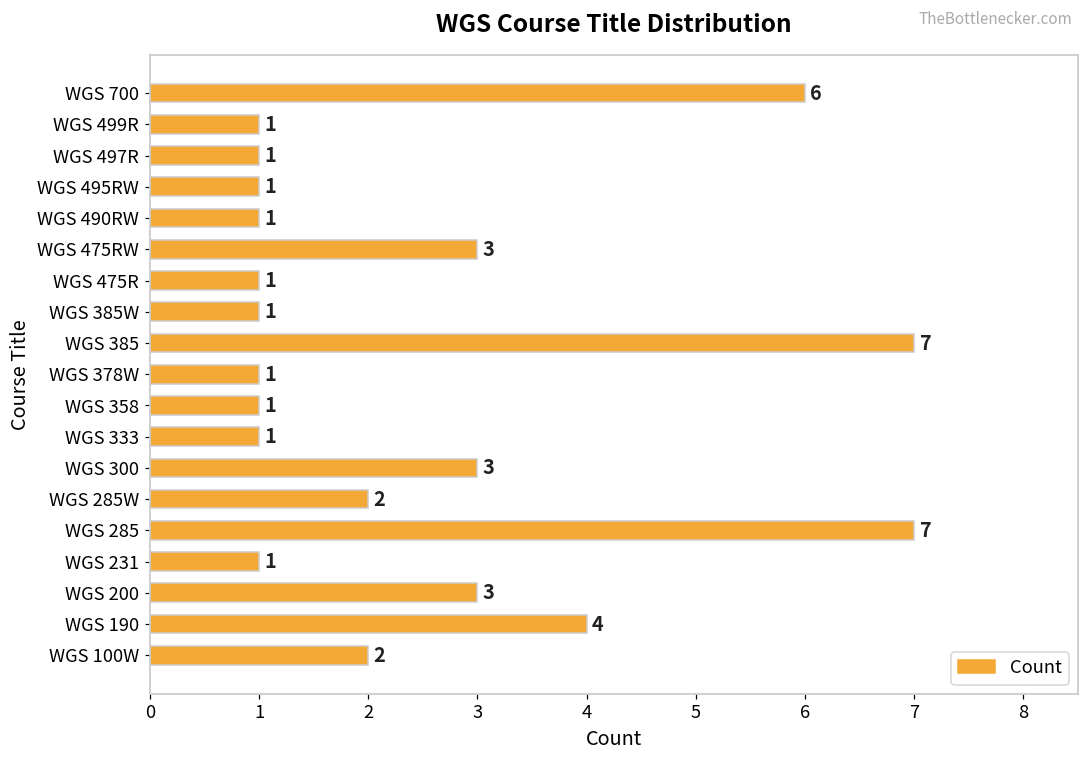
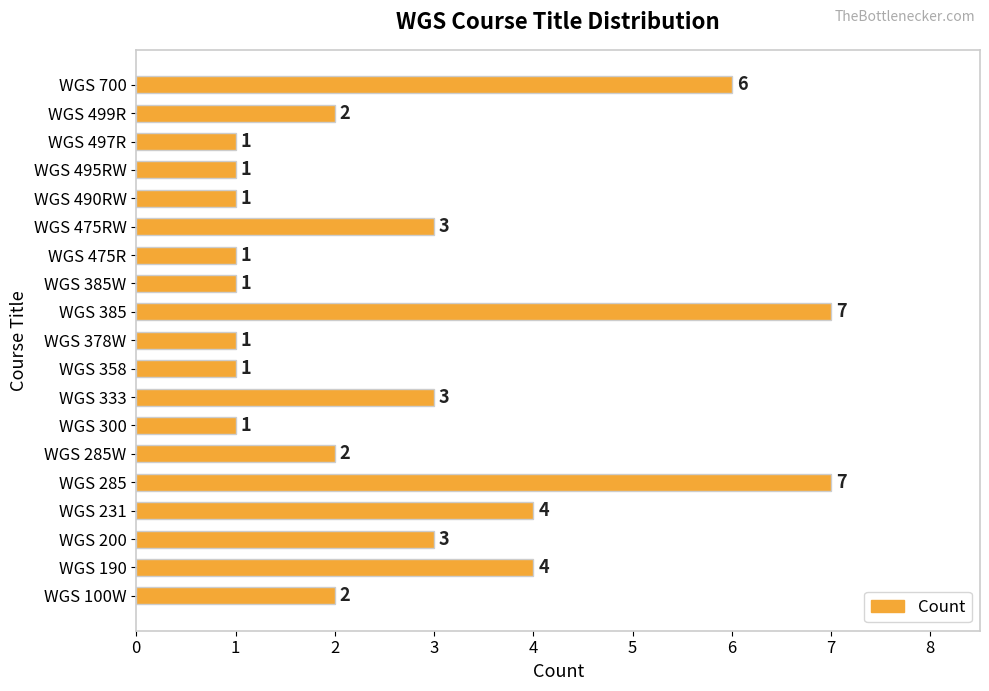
WGS 499R: 1 -> 2
WGS 333: 1 -> 3
WGS 300: 3 -> 1
WGS 231: 1 -> 4
